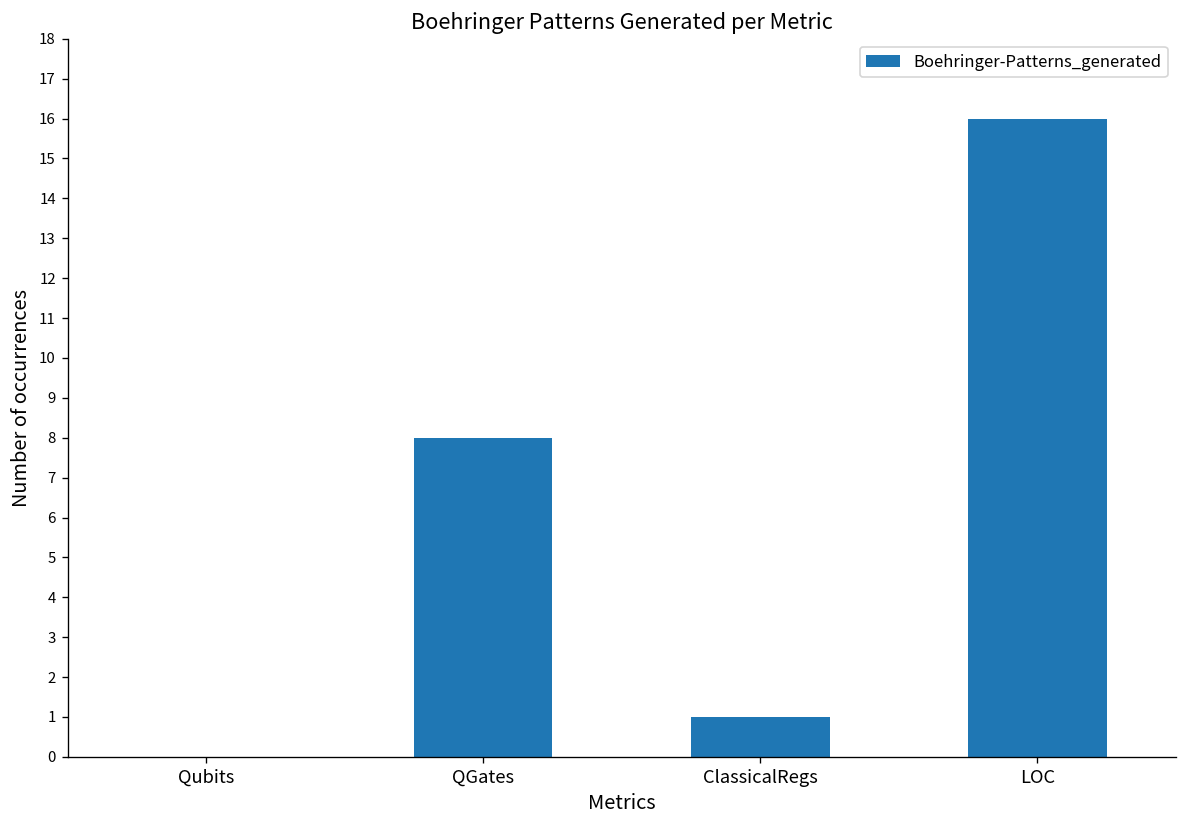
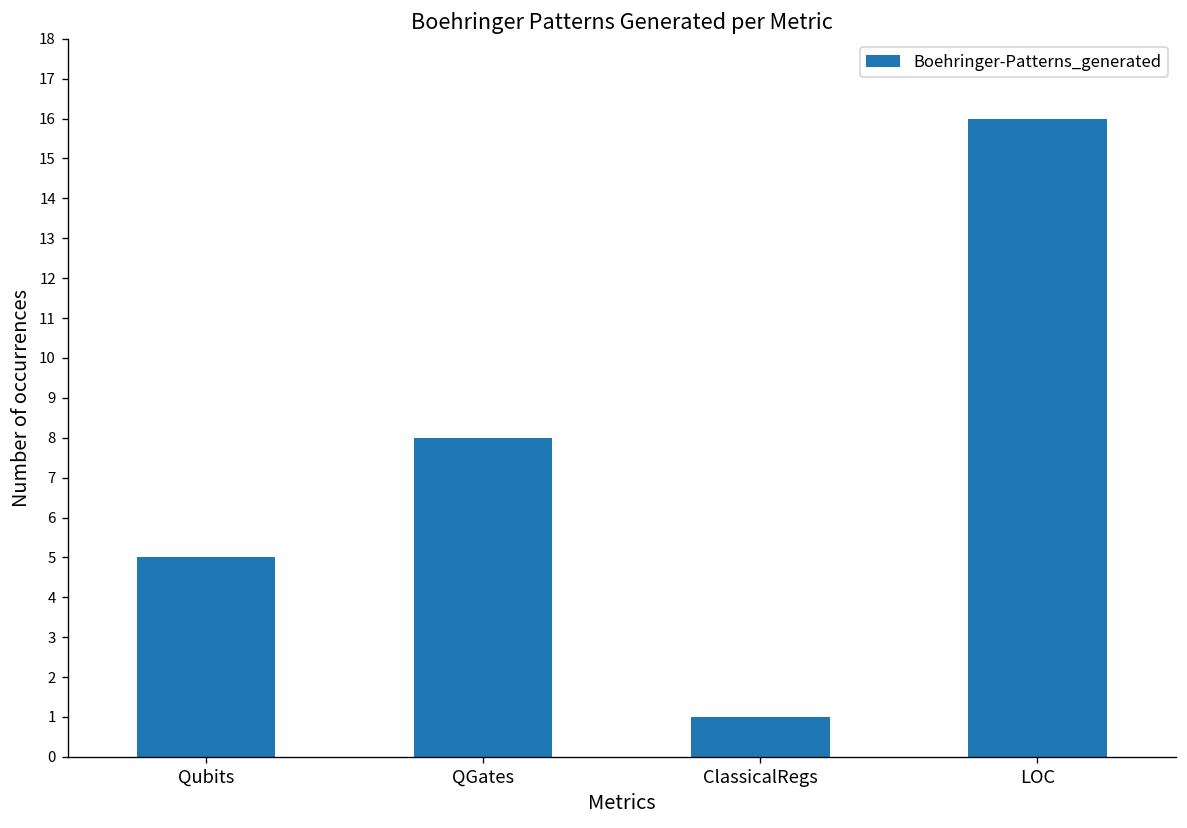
Qubits: 0 -> 5
